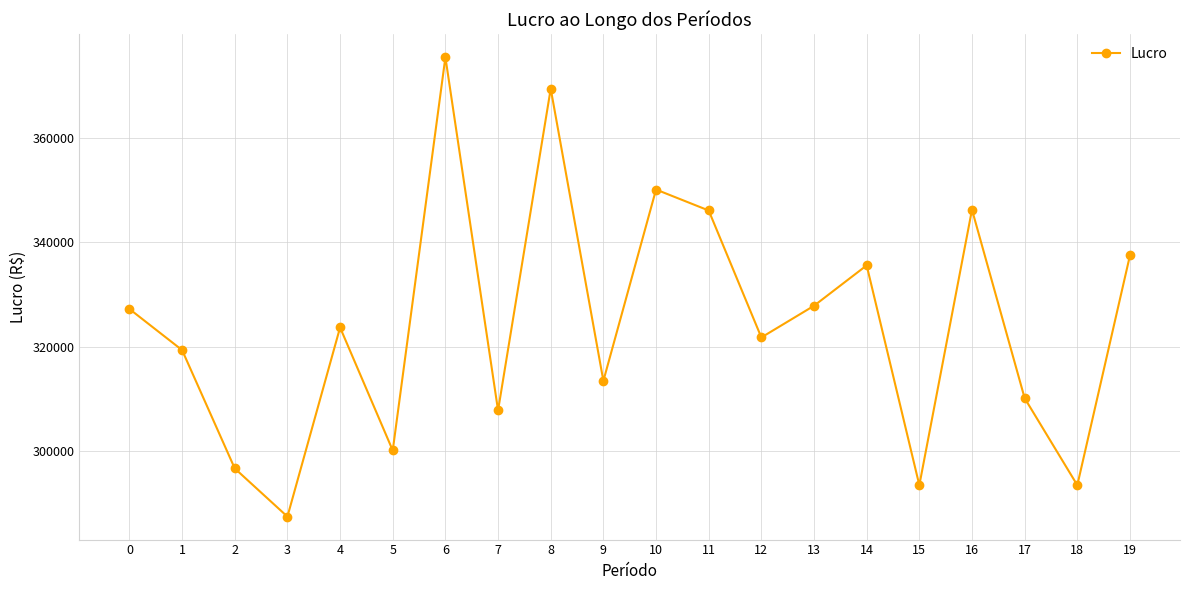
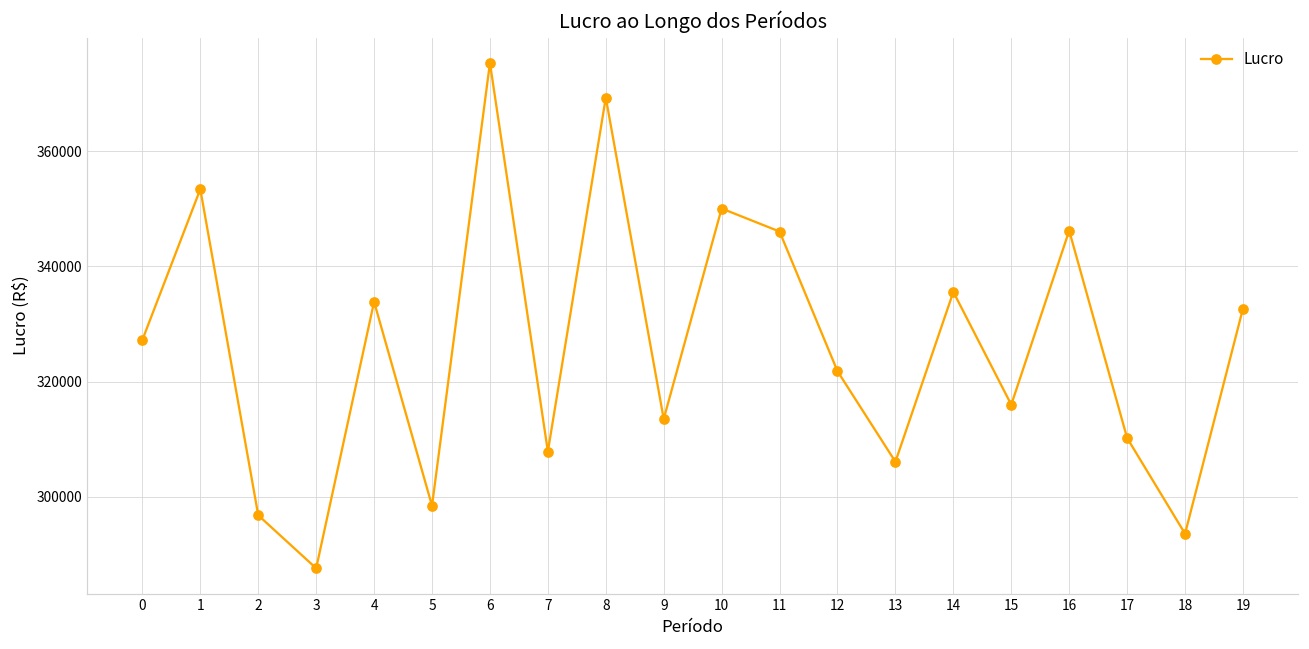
1: 319000 -> 353000
4: 324000 -> 334000
5: 300000 -> 298000
13: 328000 -> 306000
15: 294000 -> 316000
19: 337000 -> 333000
